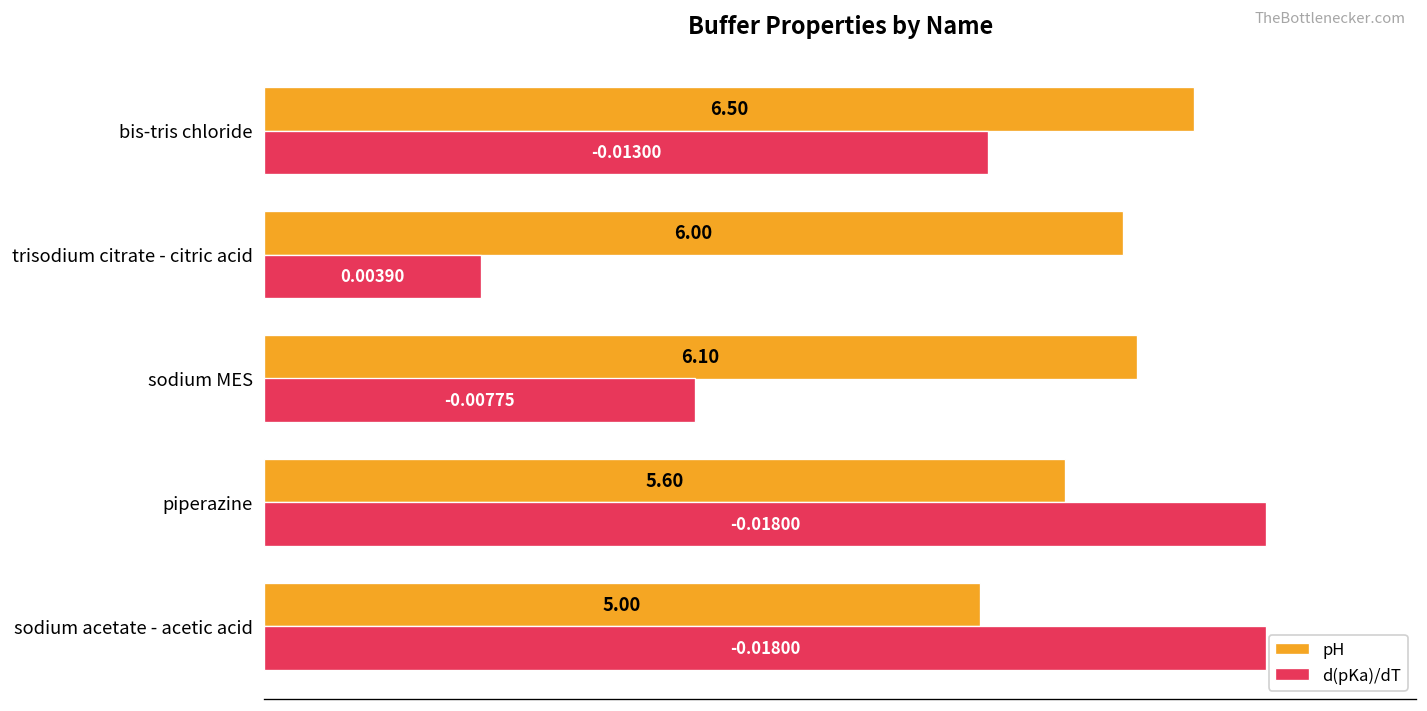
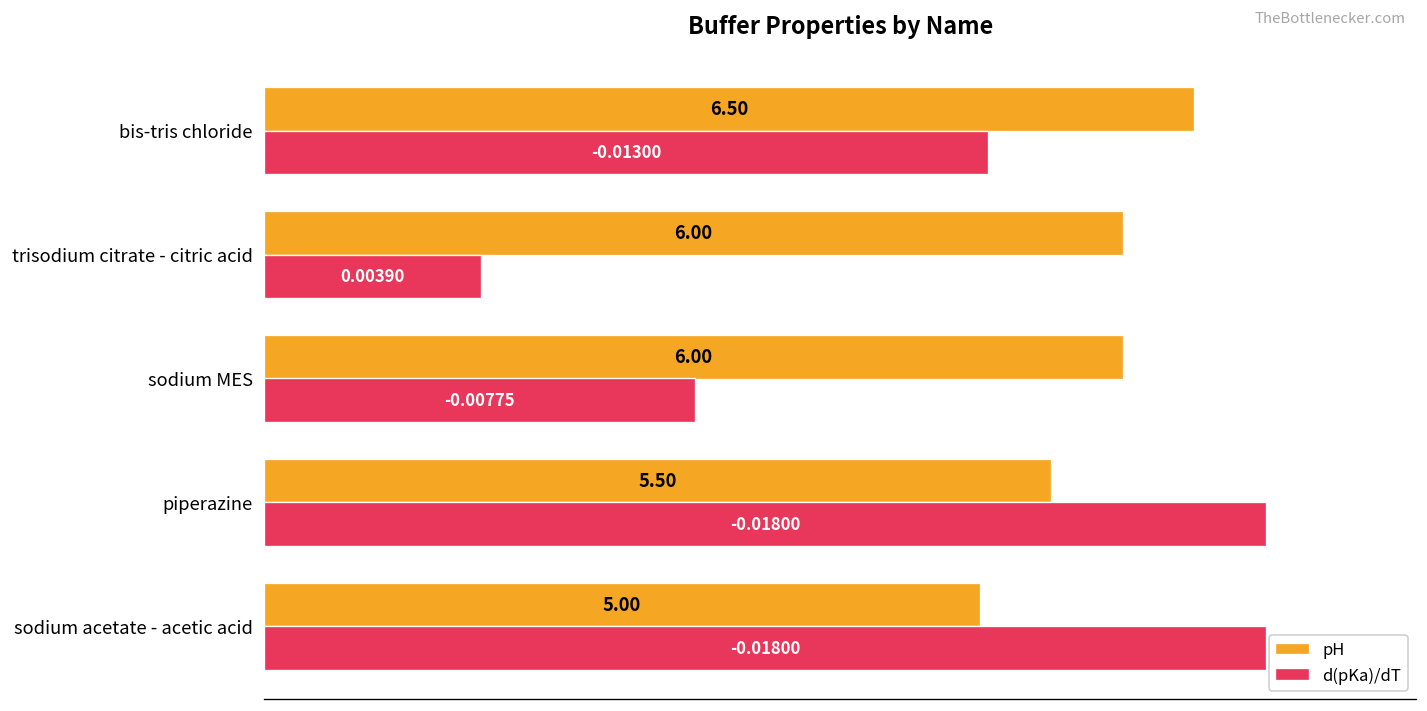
pH, sodium MES: 6.10 -> 6.00
pH, piperazine: 5.60 -> 5.50
